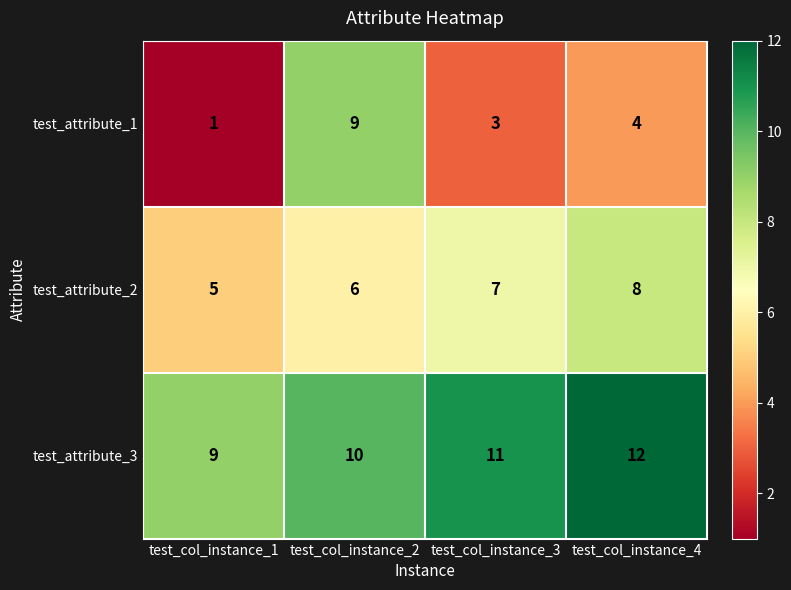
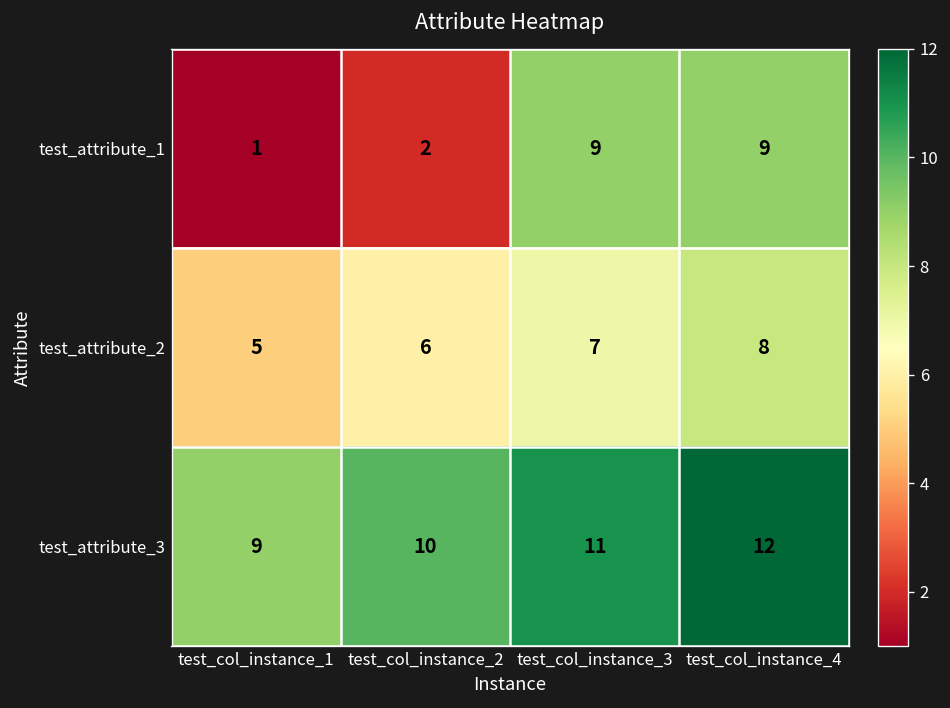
test_attribute_1, test_col_instance_2: 9 -> 2
test_attribute_1, test_col_instance_3: 3 -> 9
test_attribute_1, test_col_instance_4: 4 -> 9
